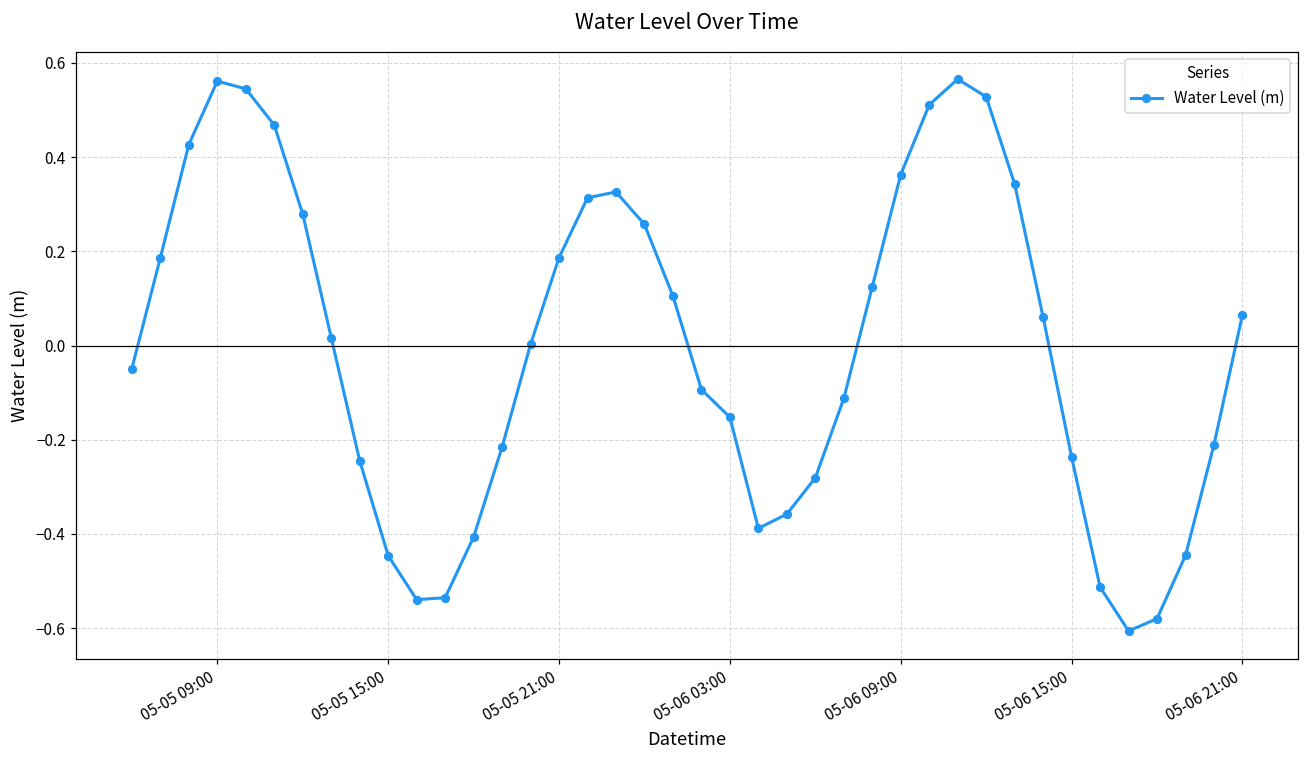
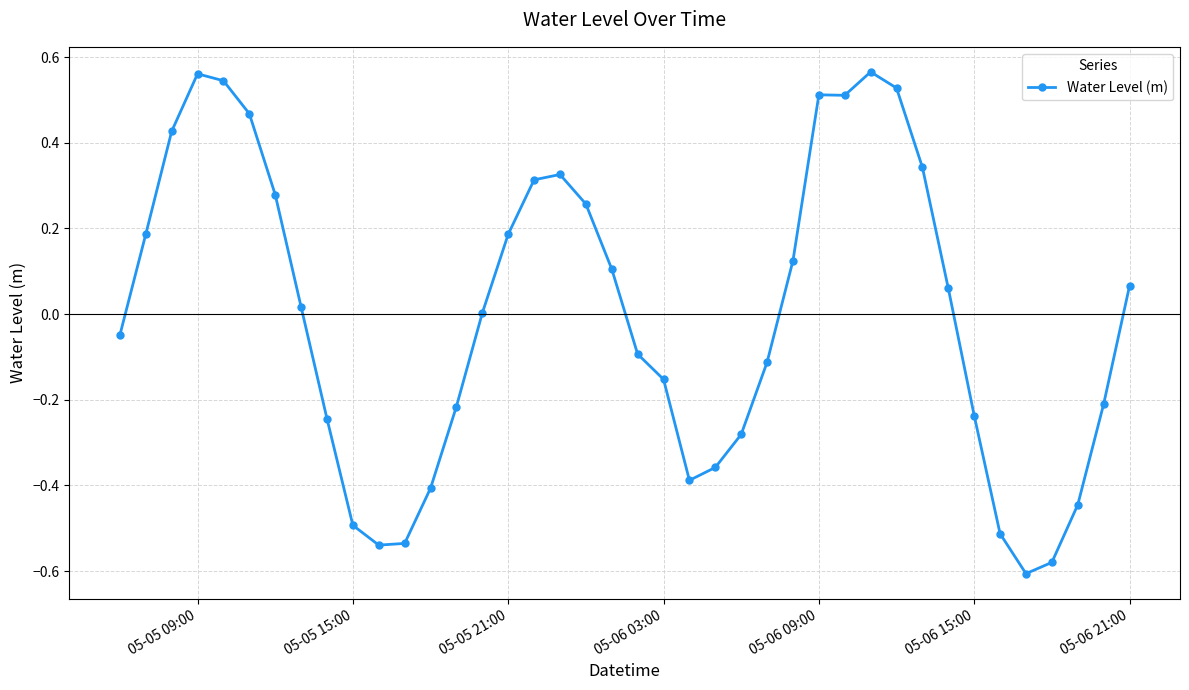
05-05 15:00: -0.45 -> -0.49
05-06 09:00: 0.36 -> 0.51
